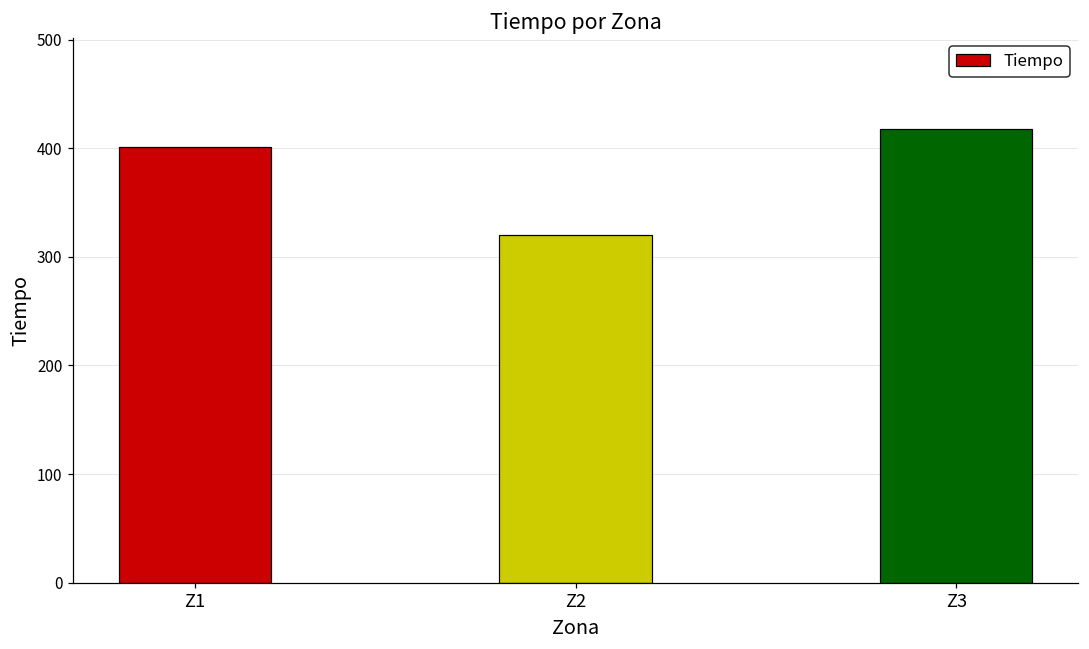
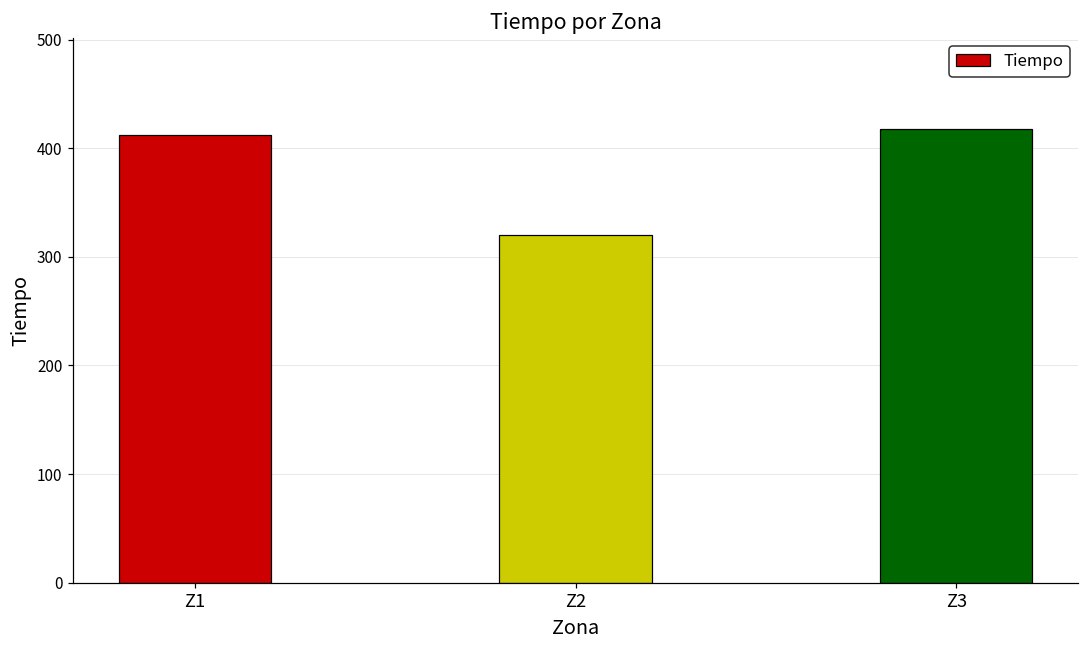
Z1: 400 -> 410
